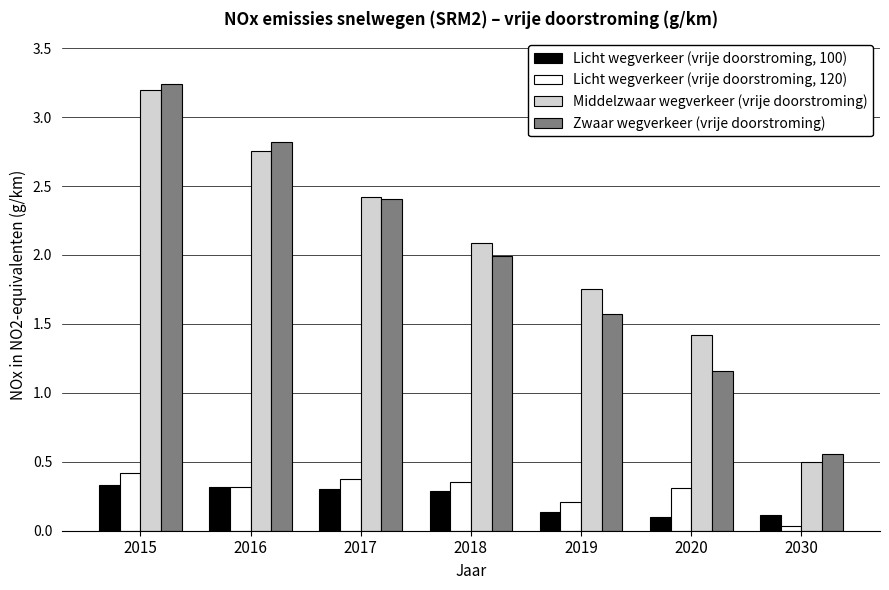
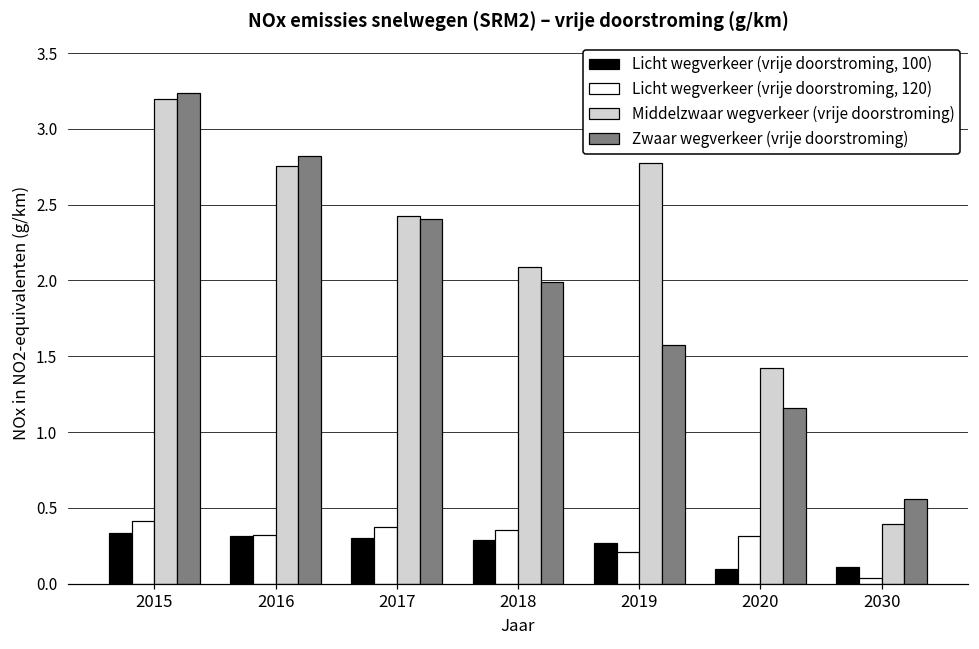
Licht wegverkeer (vrije doorstroming, 100), 2019: 0.13 -> 0.27
Middelzwaar wegverkeer (vrije doorstroming), 2019: 1.76 -> 2.78
Middelzwaar wegverkeer (vrije doorstroming), 2030: 0.50 -> 0.40
